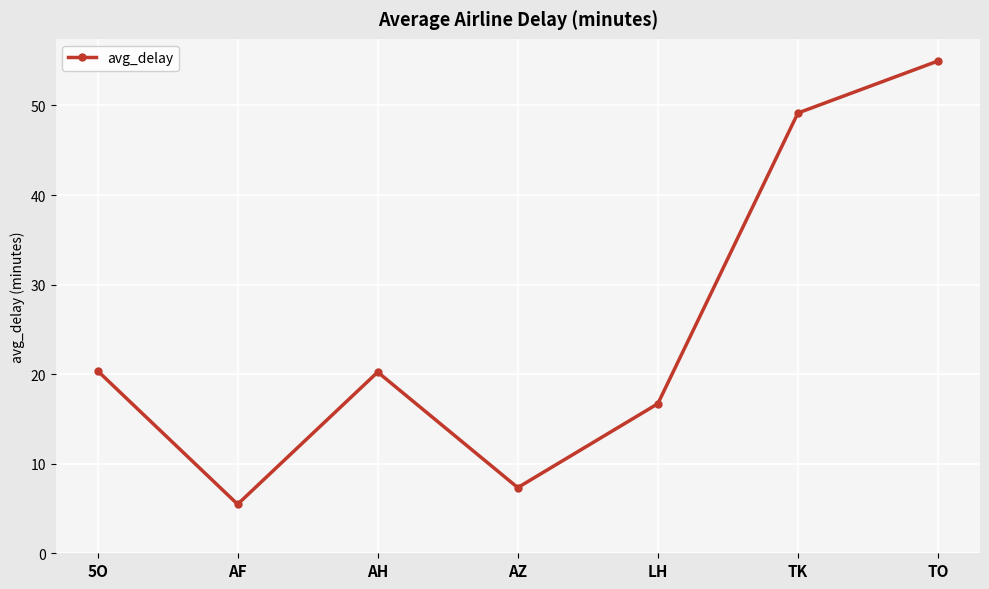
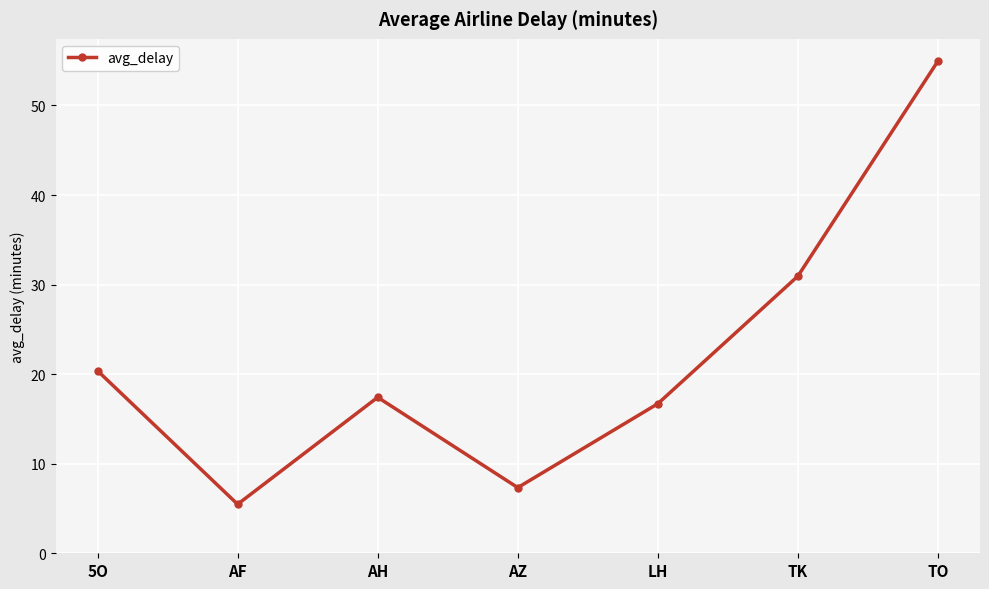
AH: 20 -> 17
TK: 49 -> 31
